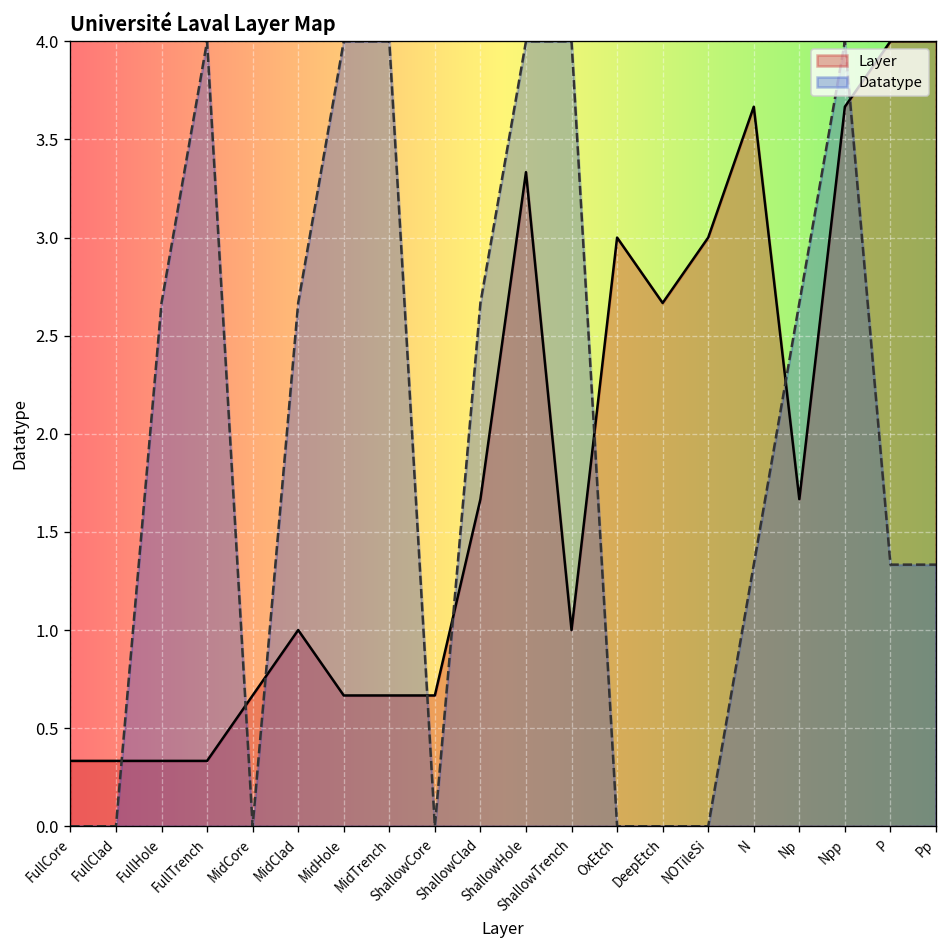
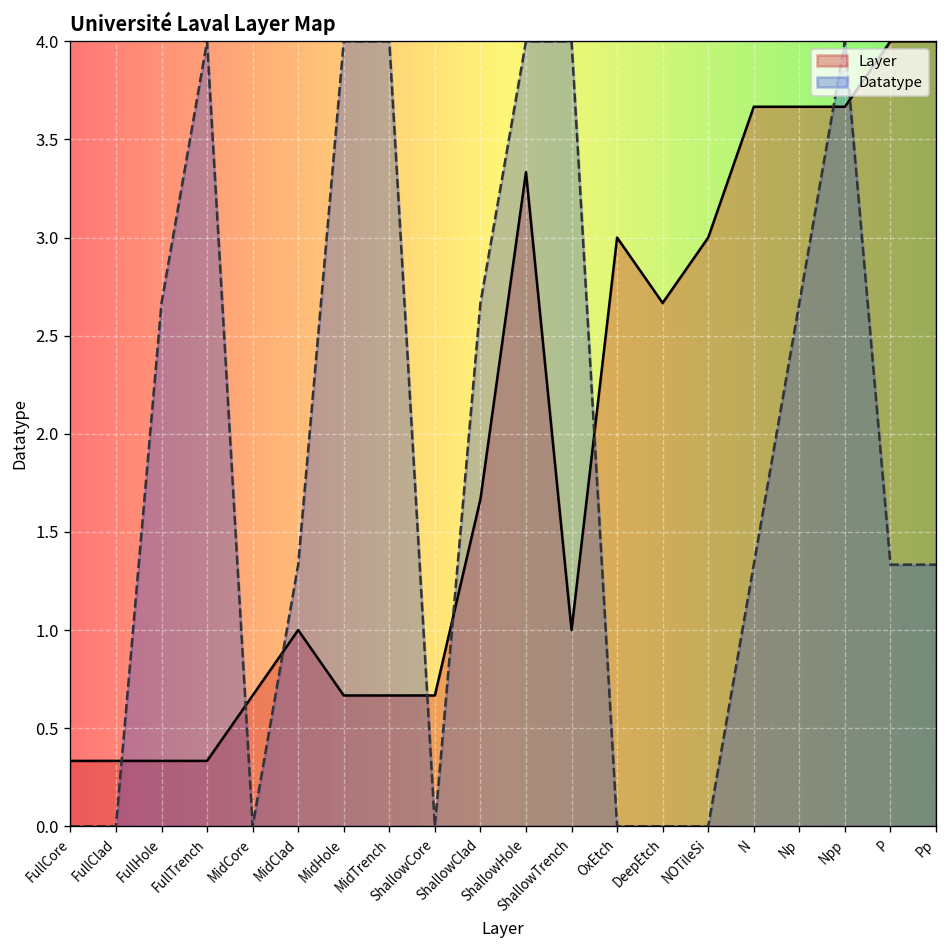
Datatype, MidClad: 2.67 -> 1.33
Layer, Np: 1.67 -> 3.67
